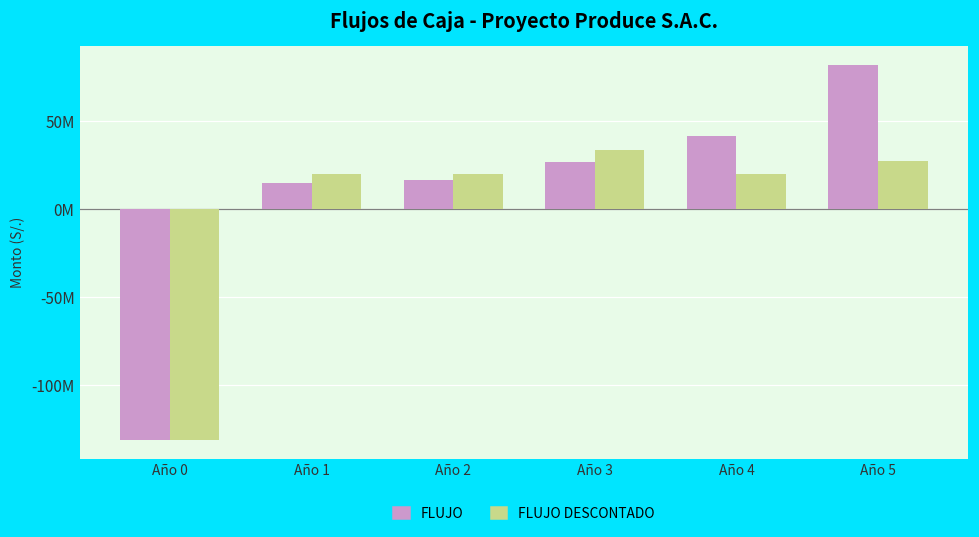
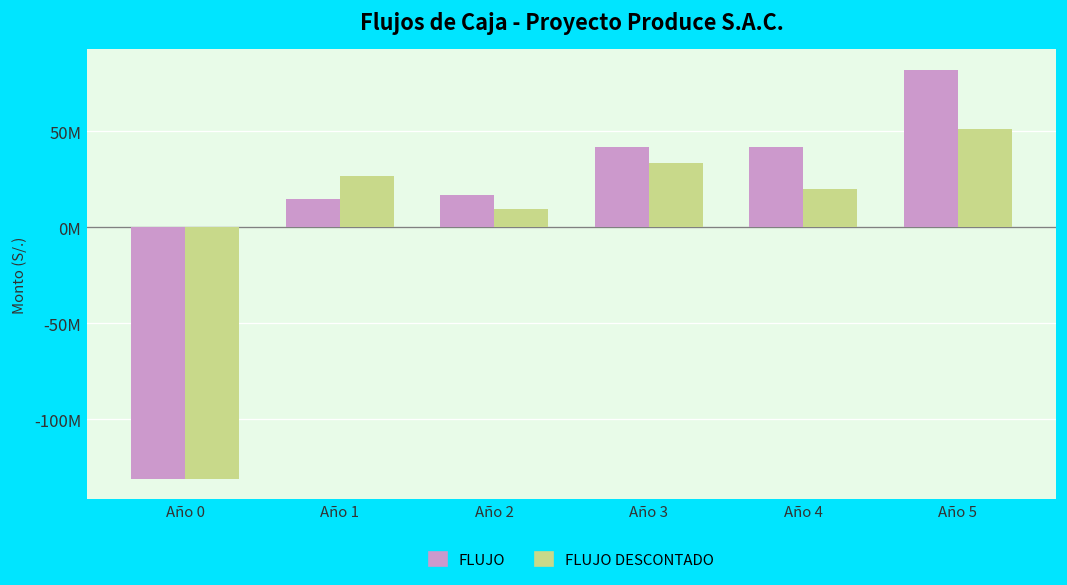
FLUJO DESCONTADO, Año 1: 20000000 -> 27000000
FLUJO DESCONTADO, Año 2: 20000000 -> 9000000
FLUJO, Año 3: 27000000 -> 42000000
FLUJO DESCONTADO, Año 5: 27000000 -> 51000000
